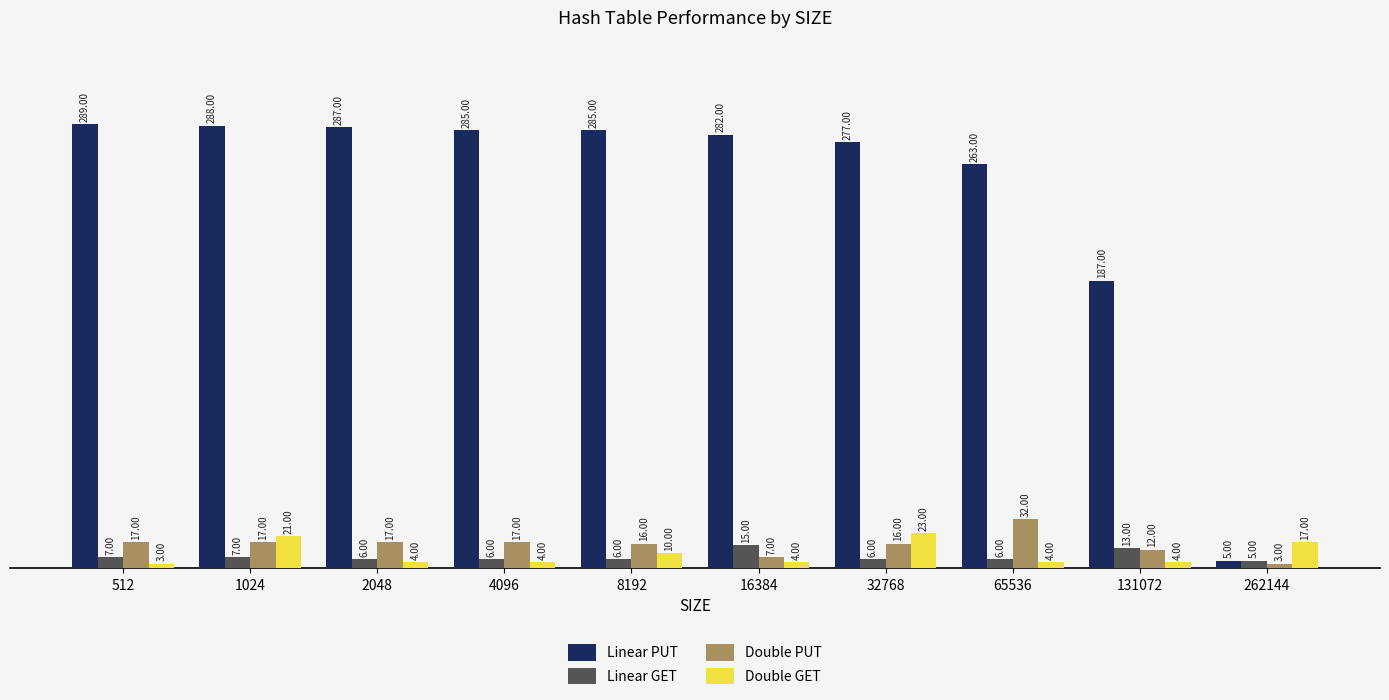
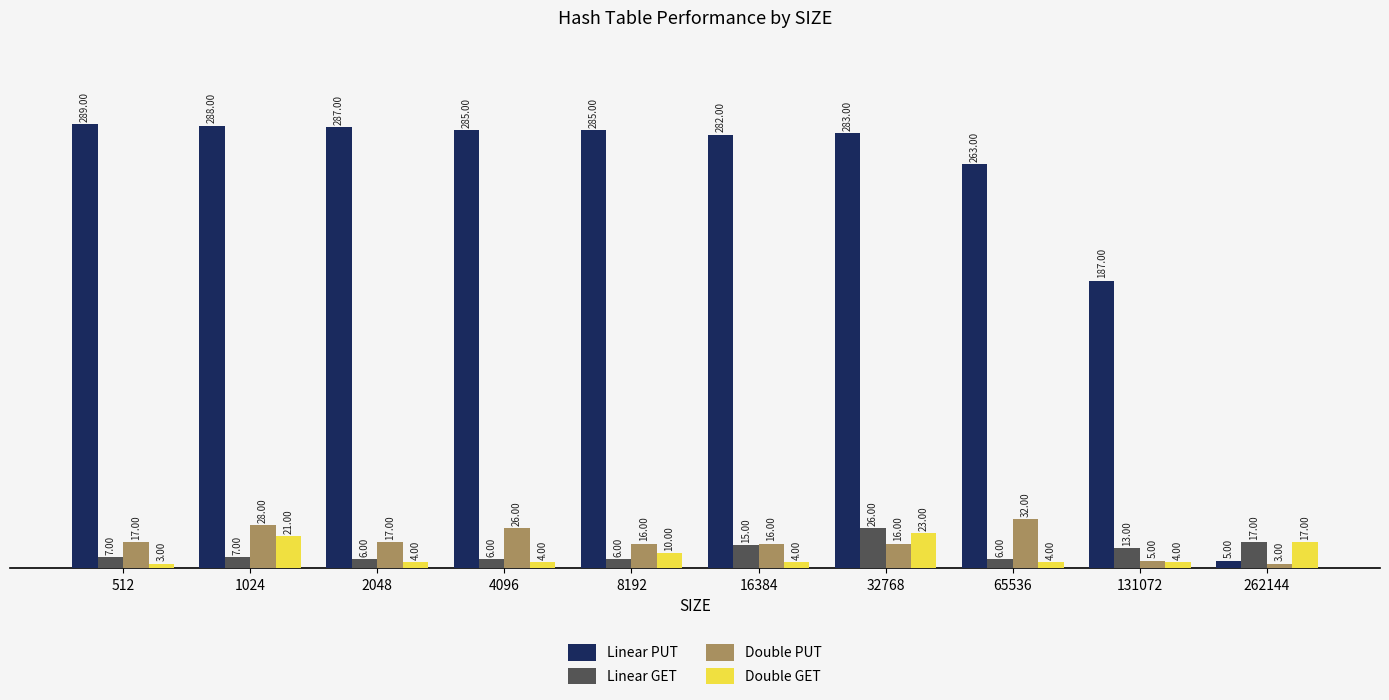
Double PUT, 1024: 17.00 -> 28.00
Double PUT, 4096: 17.00 -> 26.00
Double PUT, 16384: 7.00 -> 16.00
Linear PUT, 32768: 277.00 -> 283.00
Linear GET, 32768: 6.00 -> 26.00
Double PUT, 131072: 12.00 -> 5.00
Linear GET, 262144: 5.00 -> 17.00
